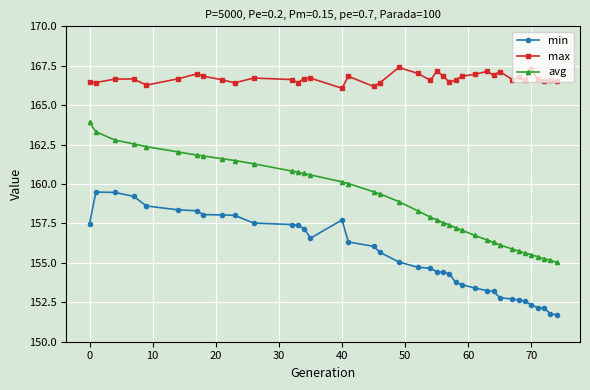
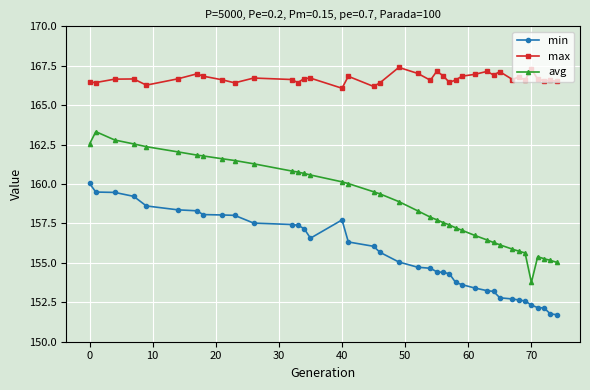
min, 0: 157.5 -> 160.0
avg, 0: 163.9 -> 162.5
avg, 70: 155.5 -> 153.8
